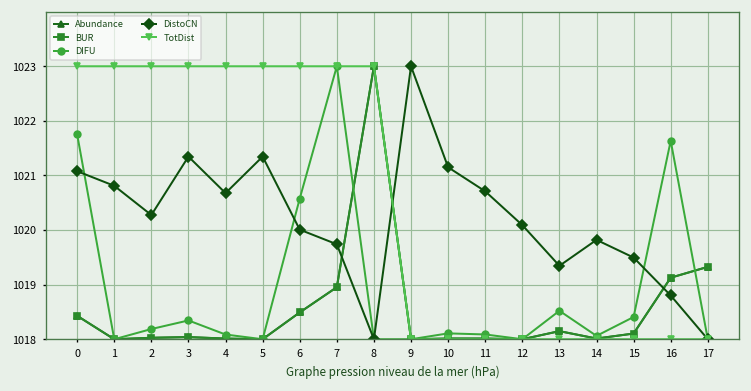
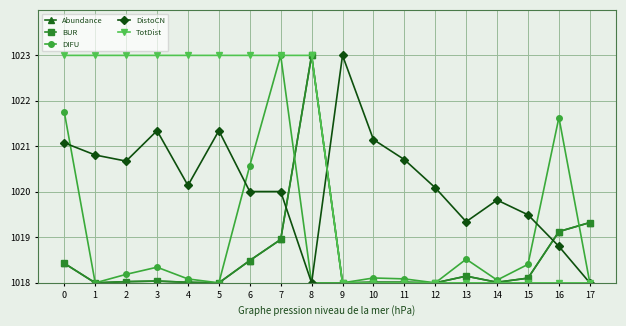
DistoCN, 2: 1020.3 -> 1020.7
DistoCN, 4: 1020.7 -> 1020.1
DistoCN, 7: 1019.7 -> 1020.0
